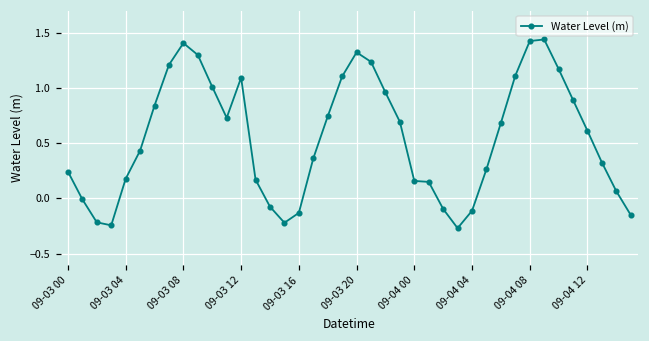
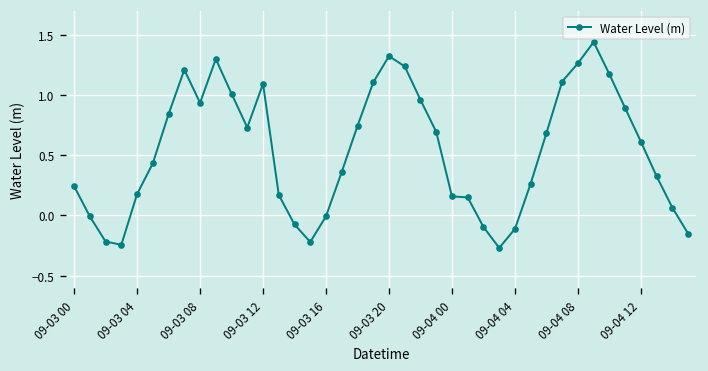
09-03 08: 1.41 -> 0.94
09-03 16: -0.13 -> -0.01
09-04 08: 1.43 -> 1.27
